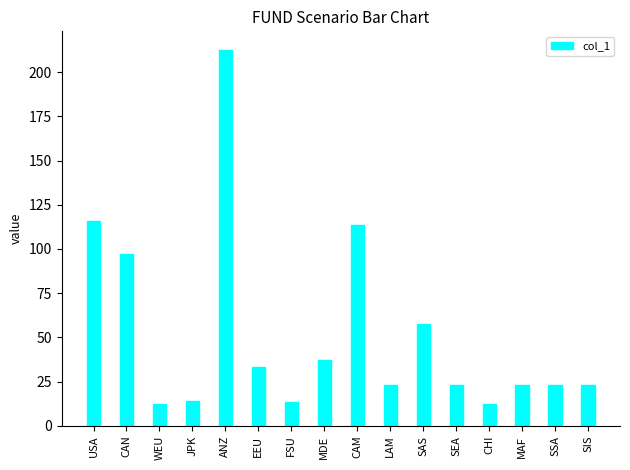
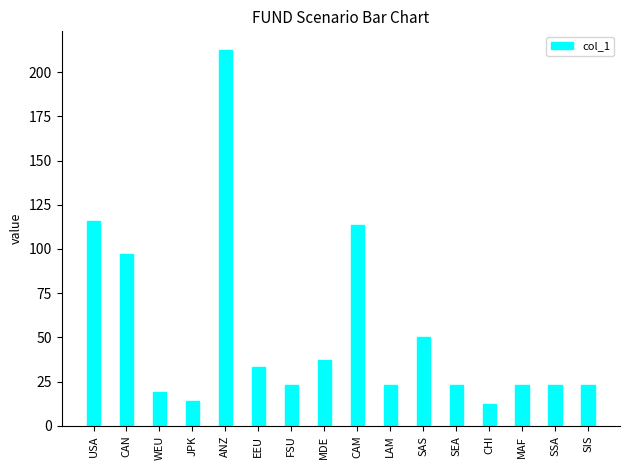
WEU: 12 -> 19
FSU: 14 -> 23
SAS: 57 -> 50
